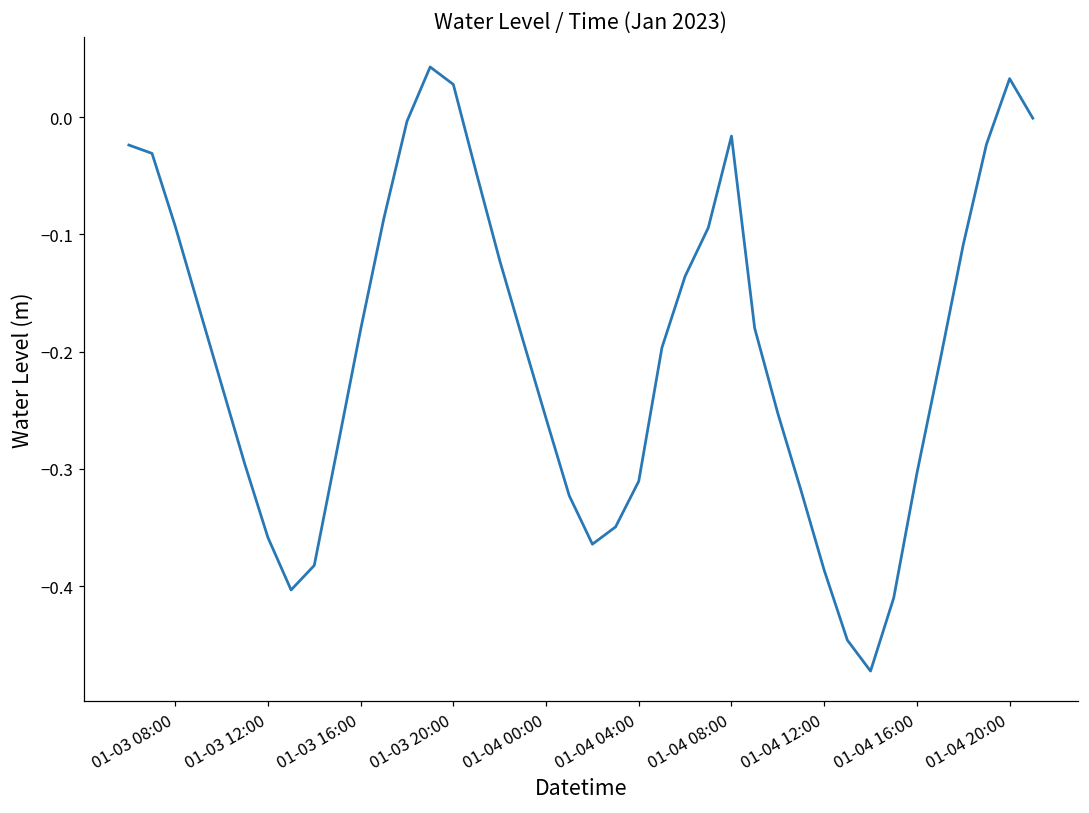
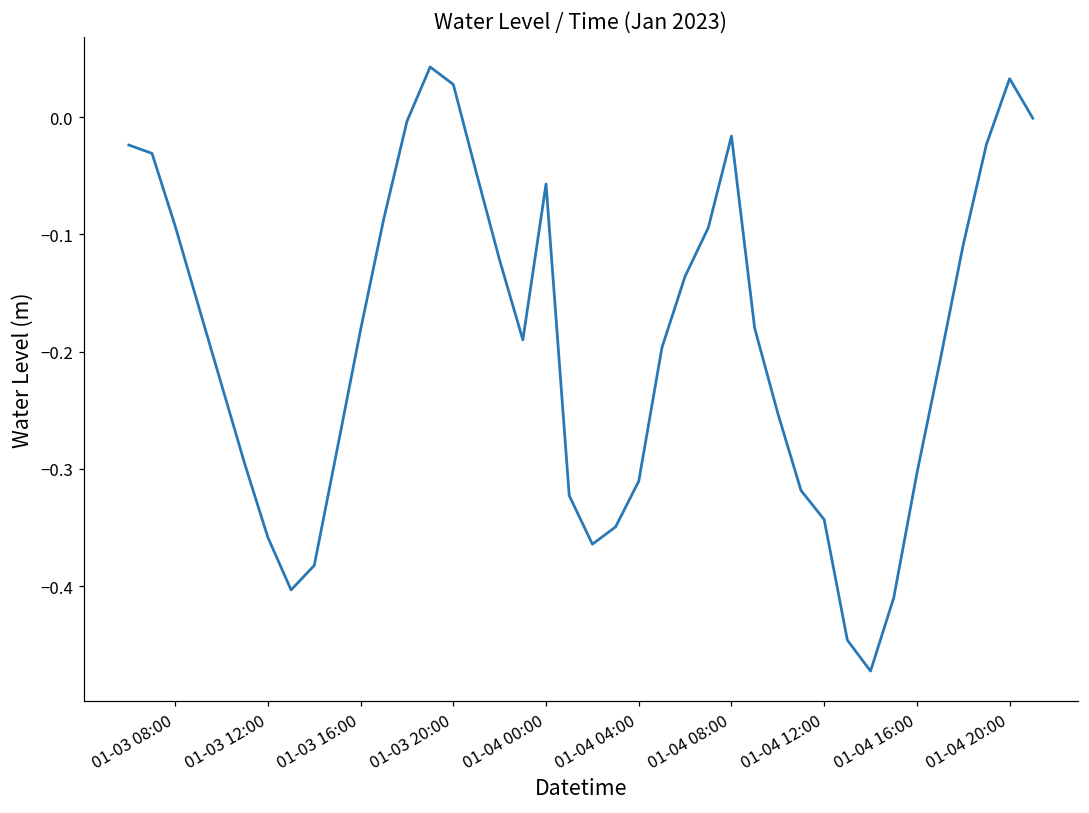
01-04 00:00: -0.257 -> -0.057
01-04 12:00: -0.386 -> -0.343
